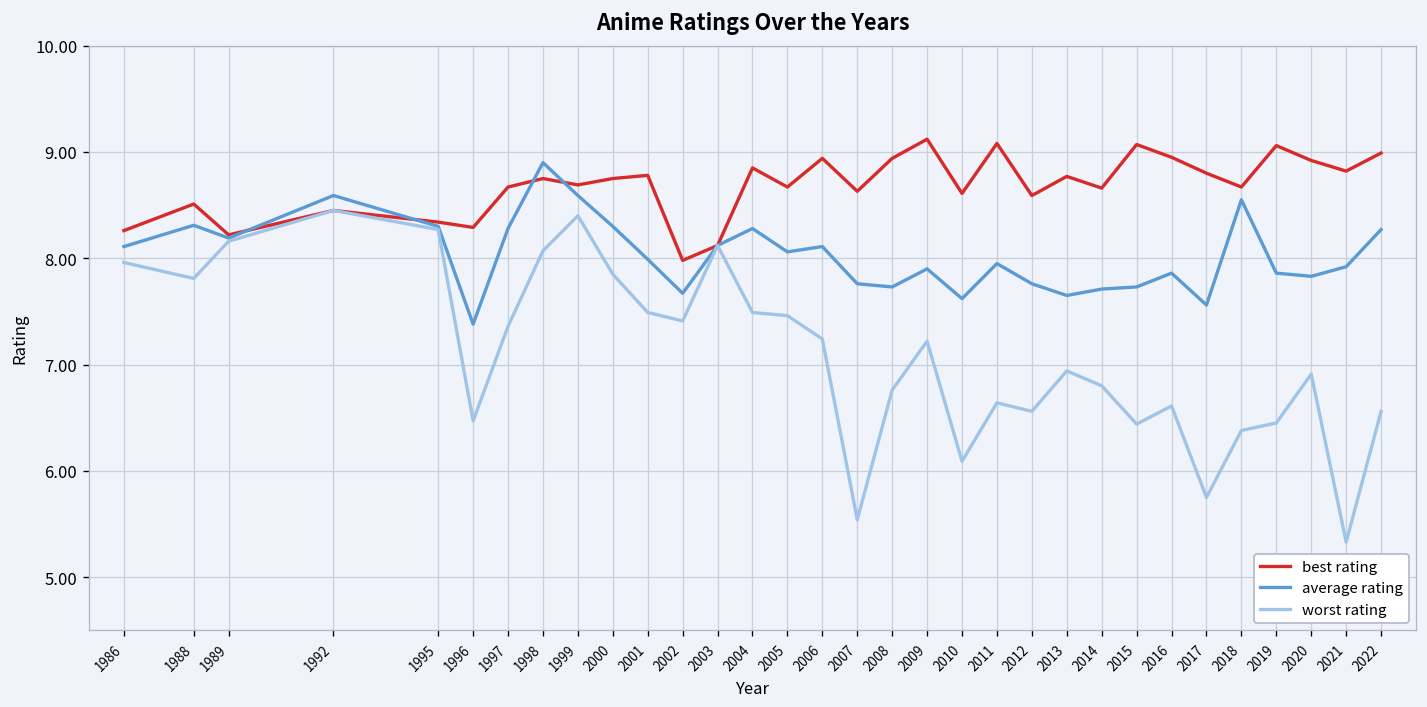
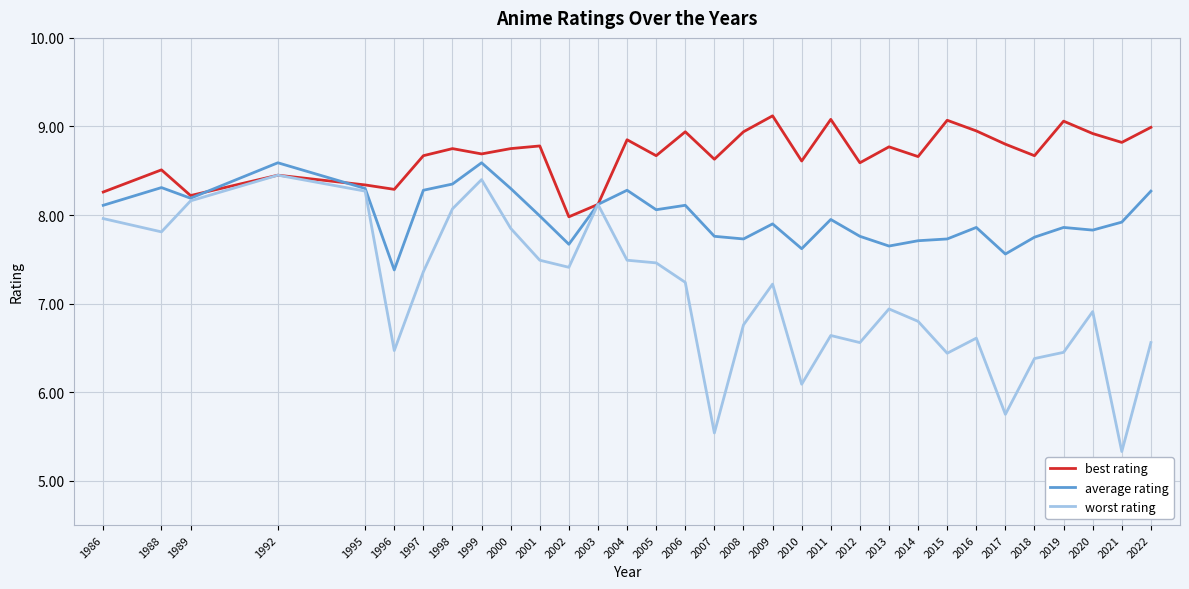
average rating, 1998: 8.9 -> 8.4
average rating, 2018: 8.6 -> 7.8
